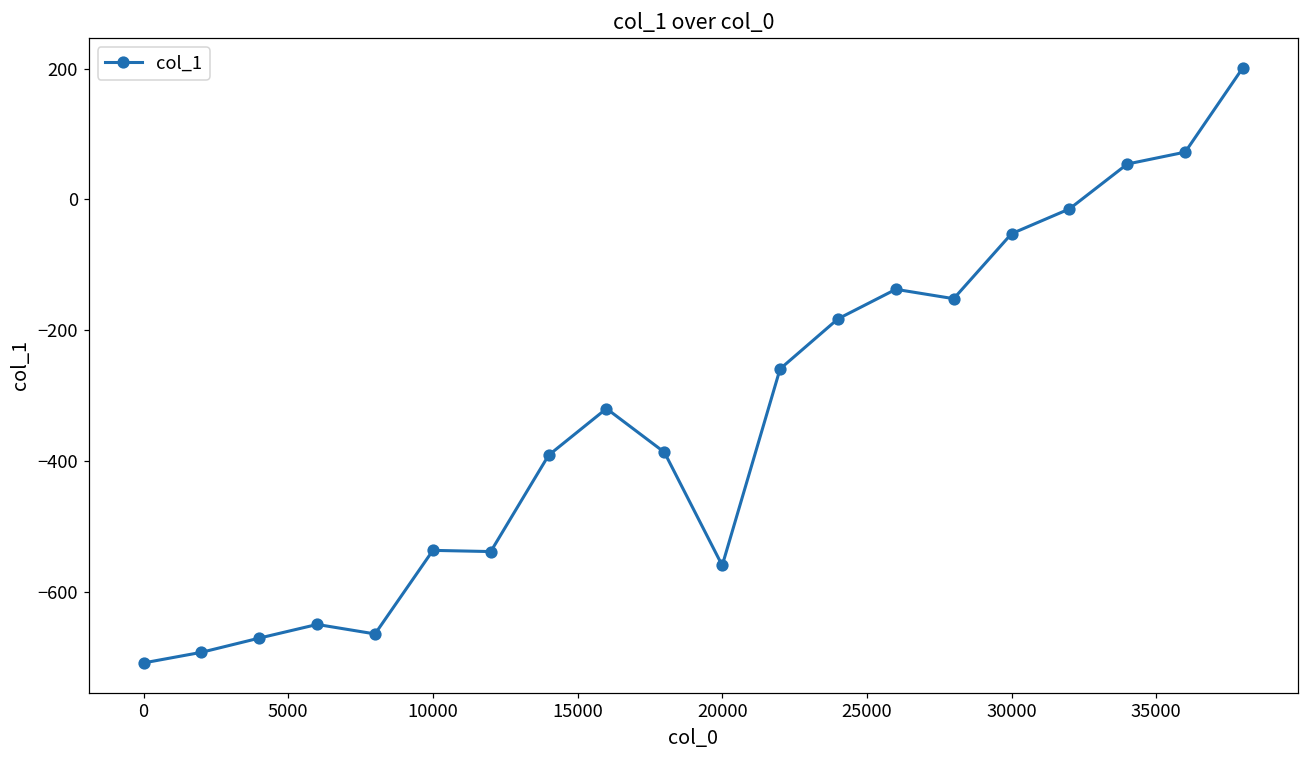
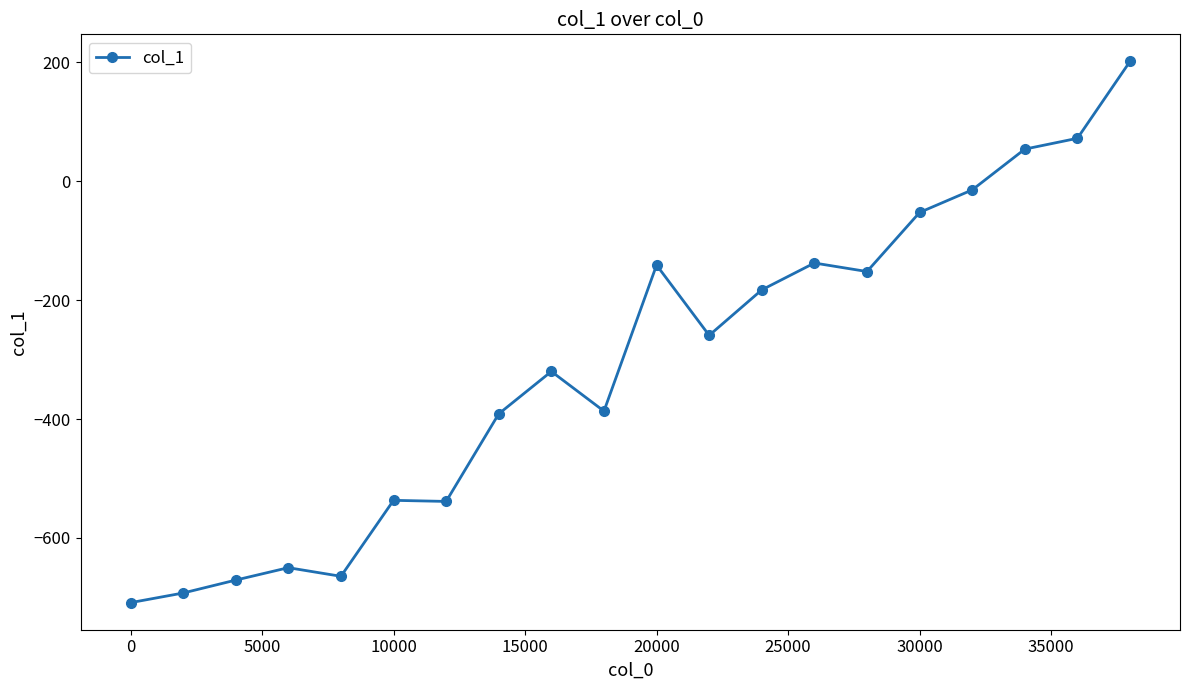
20000: -560 -> -140
